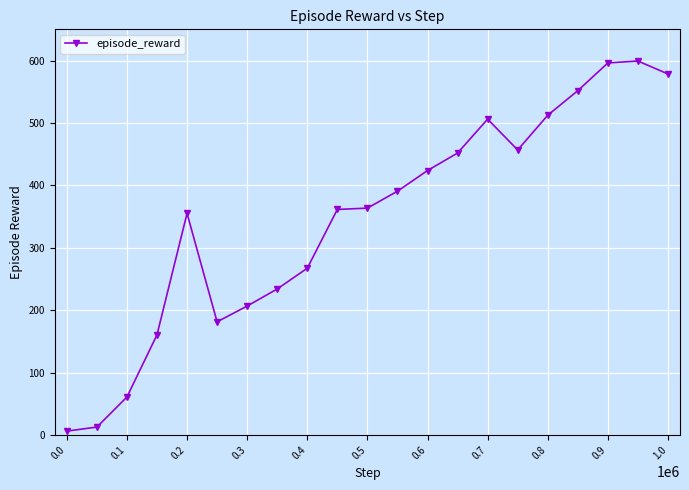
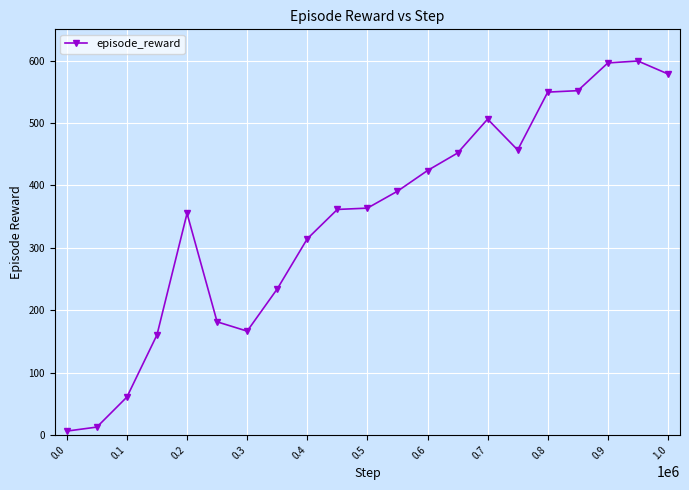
0.3: 210 -> 170
0.4: 270 -> 310
0.8: 510 -> 550
